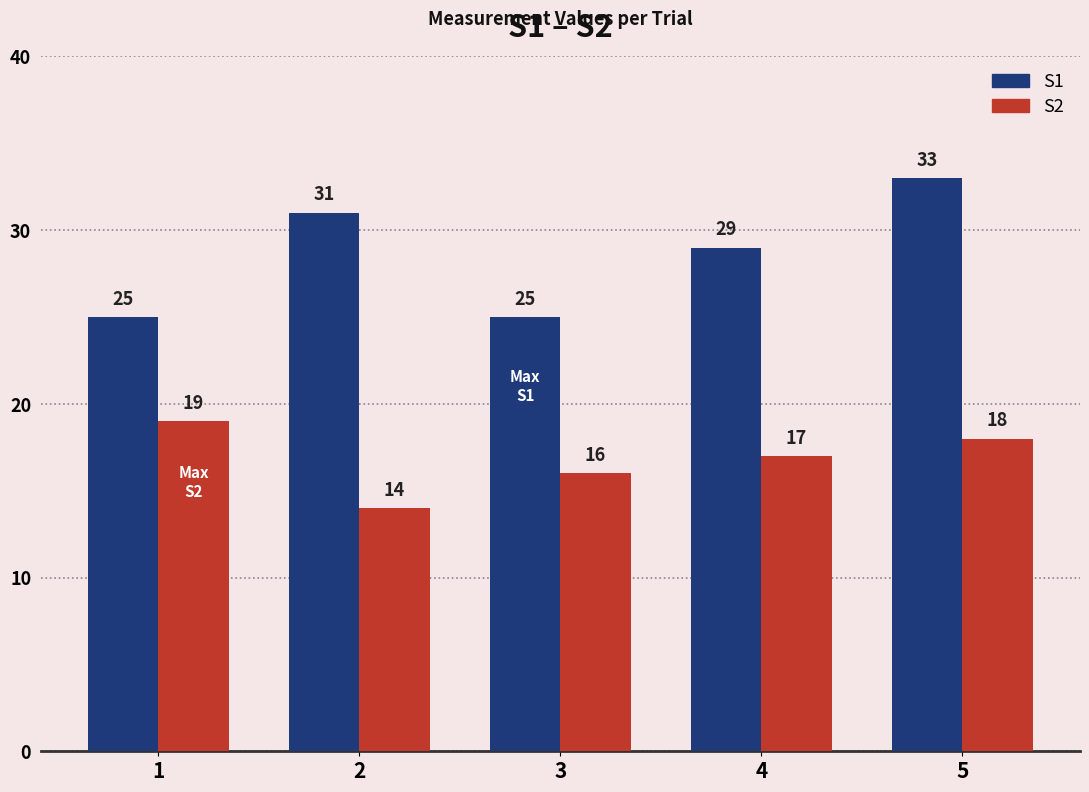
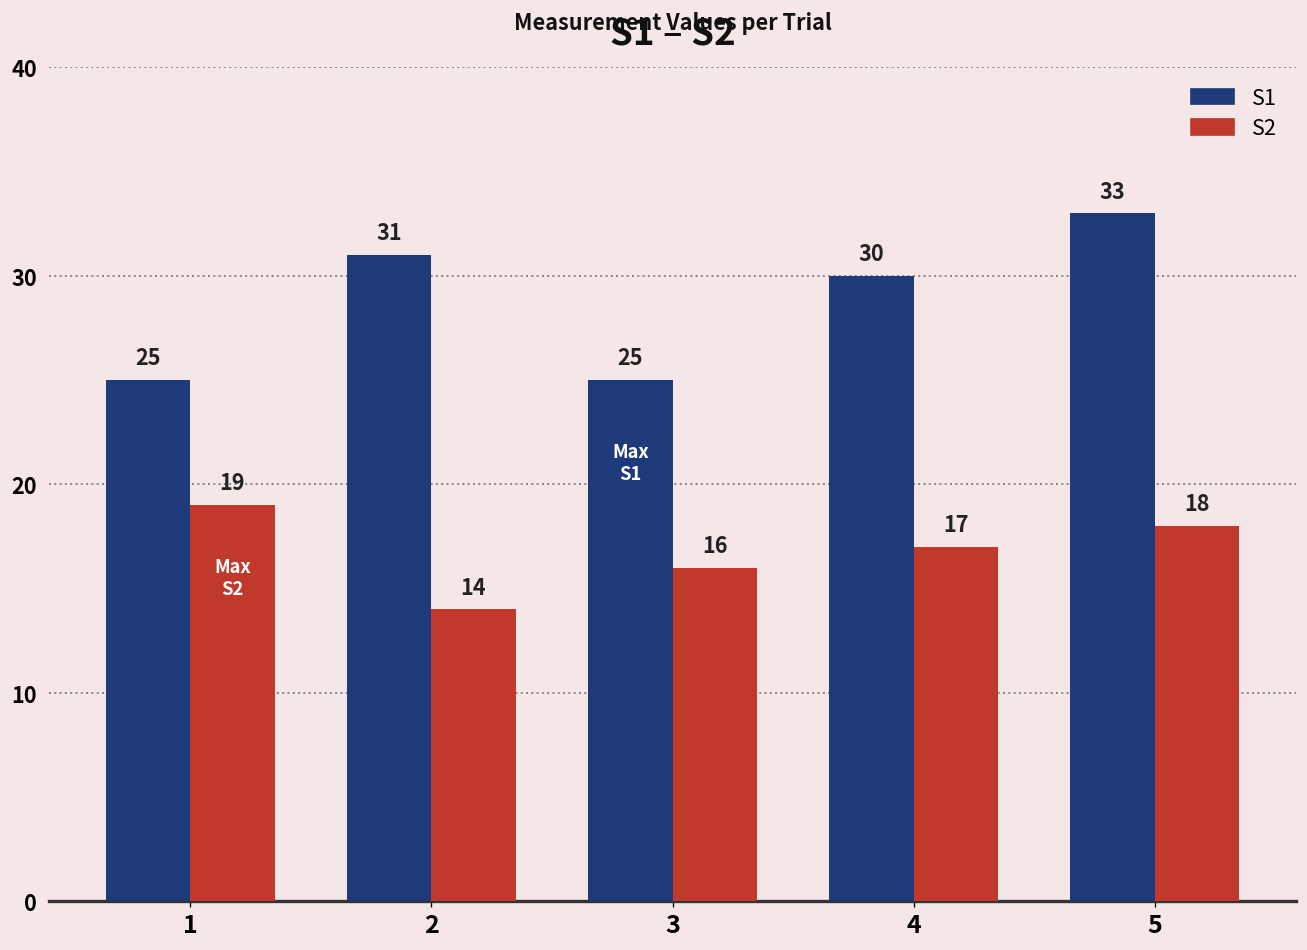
S1, 4: 29 -> 30
